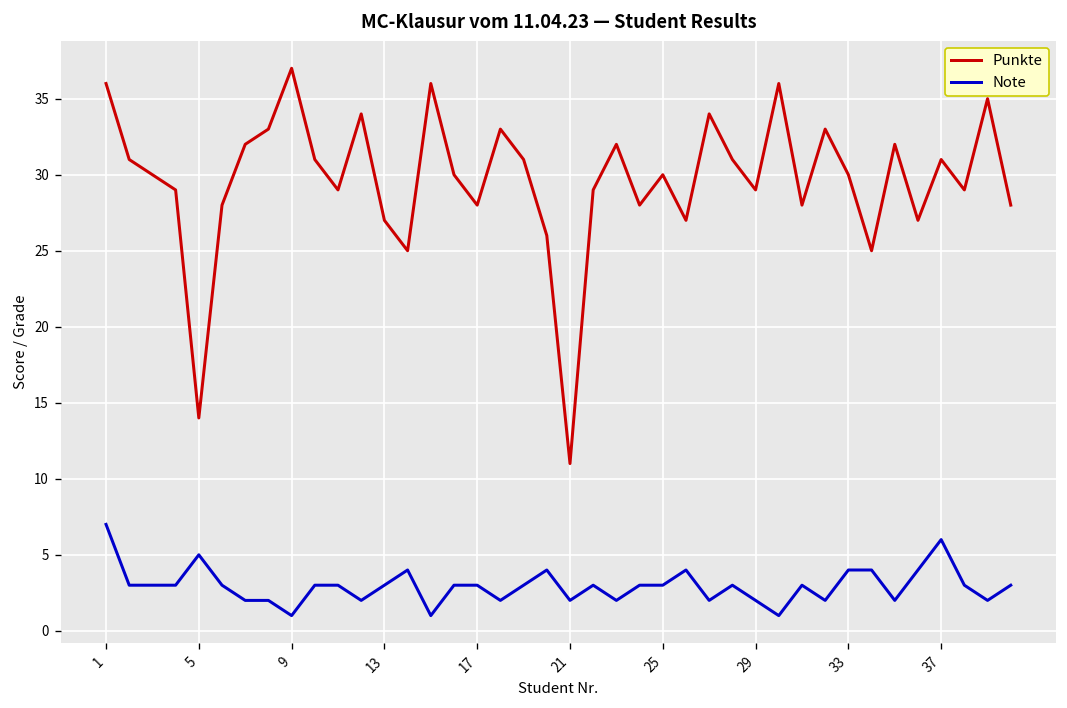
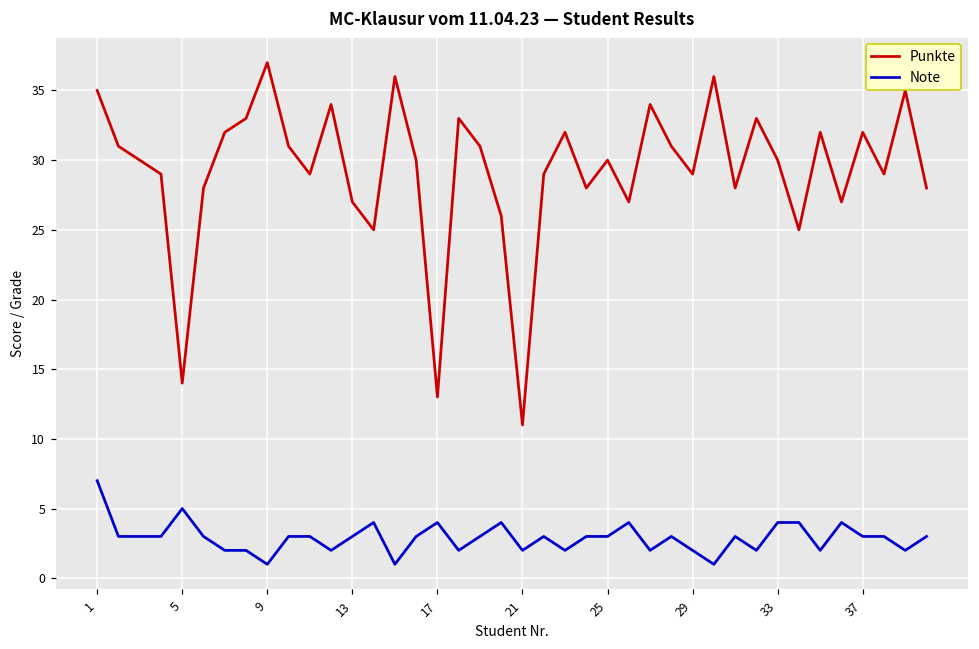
Punkte, 1: 36 -> 35
Punkte, 17: 28 -> 13
Note, 17: 3 -> 4
Punkte, 37: 31 -> 32
Note, 37: 6 -> 3
